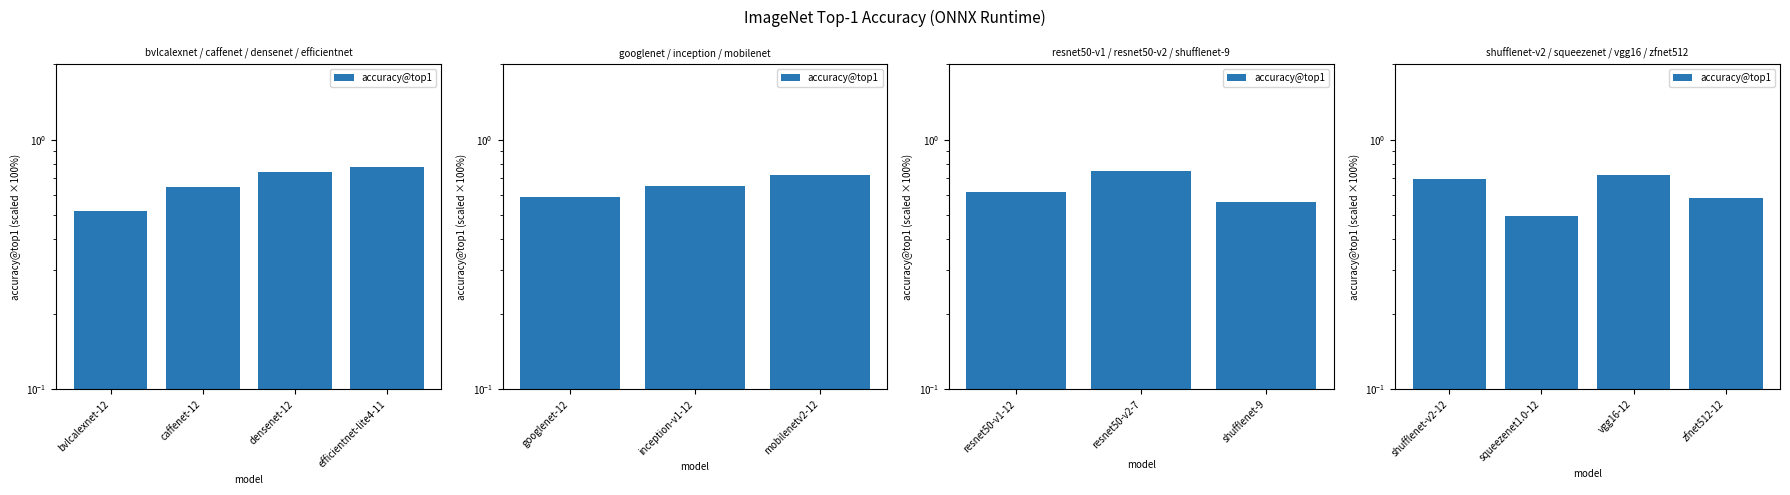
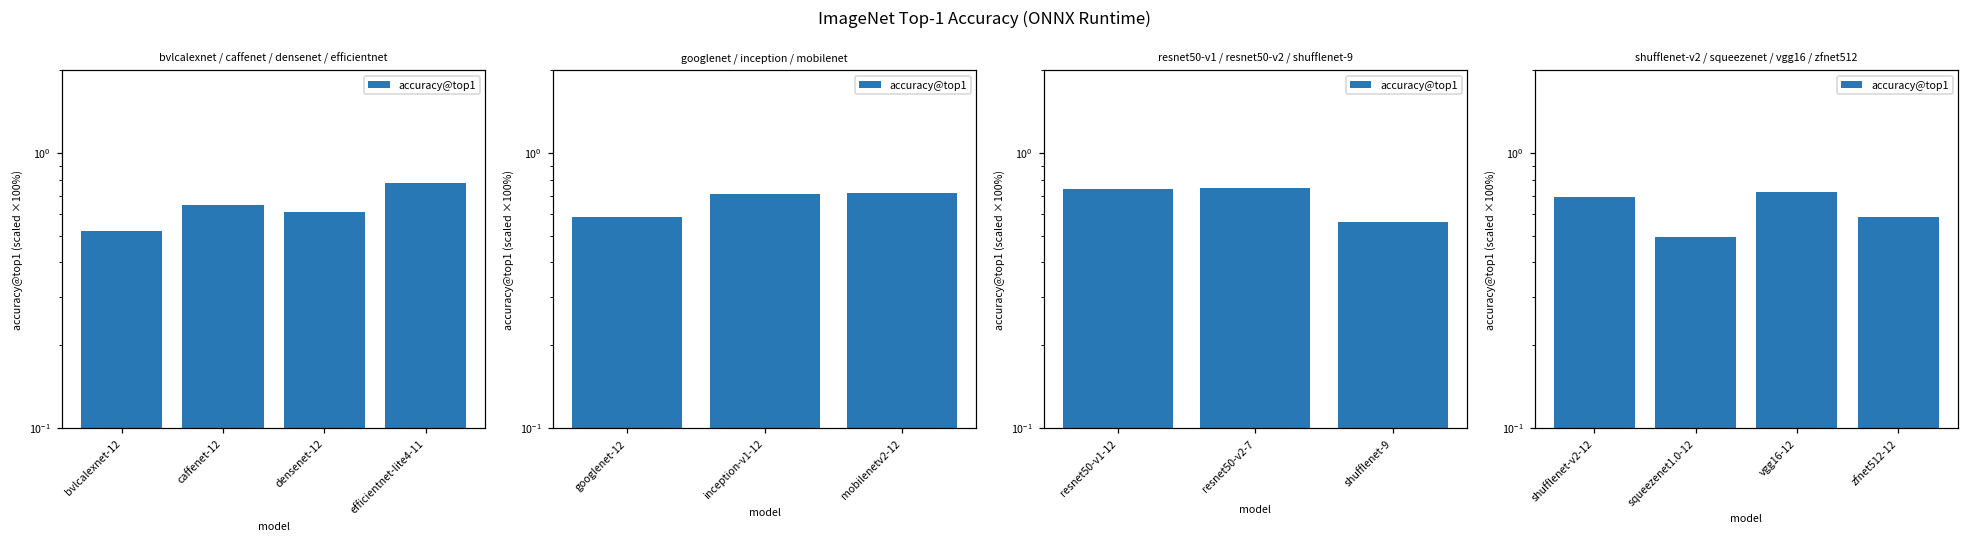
bvlcalexnet / caffenet / densenet / efficientnet, densenet-12: 0.74 -> 0.61
googlenet / inception / mobilenet, inception-v1-12: 0.65 -> 0.71
resnet50-v1 / resnet50-v2 / shufflenet-9, resnet50-v1-12: 0.62 -> 0.74
